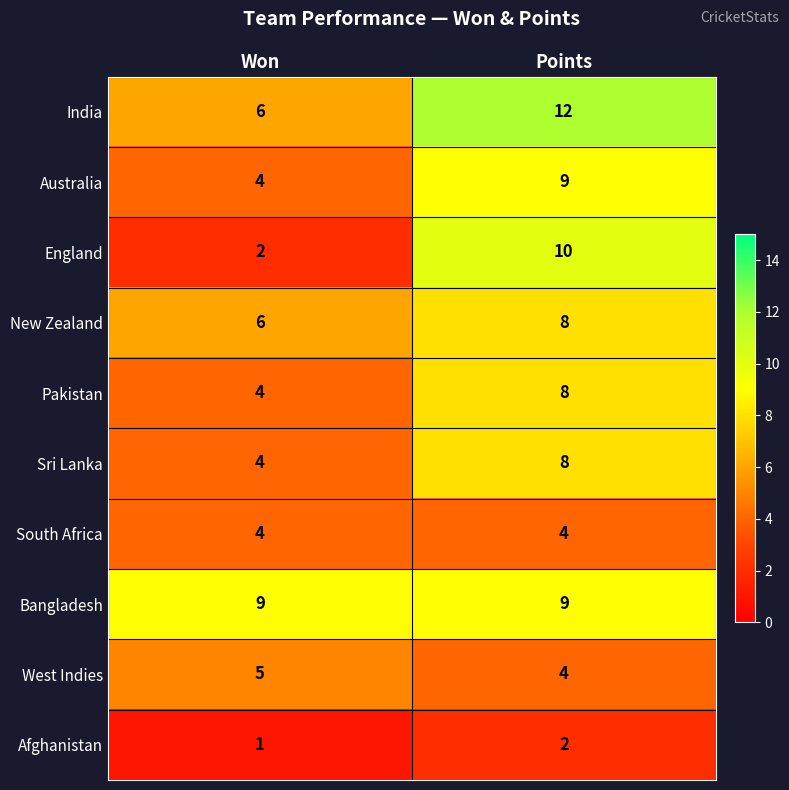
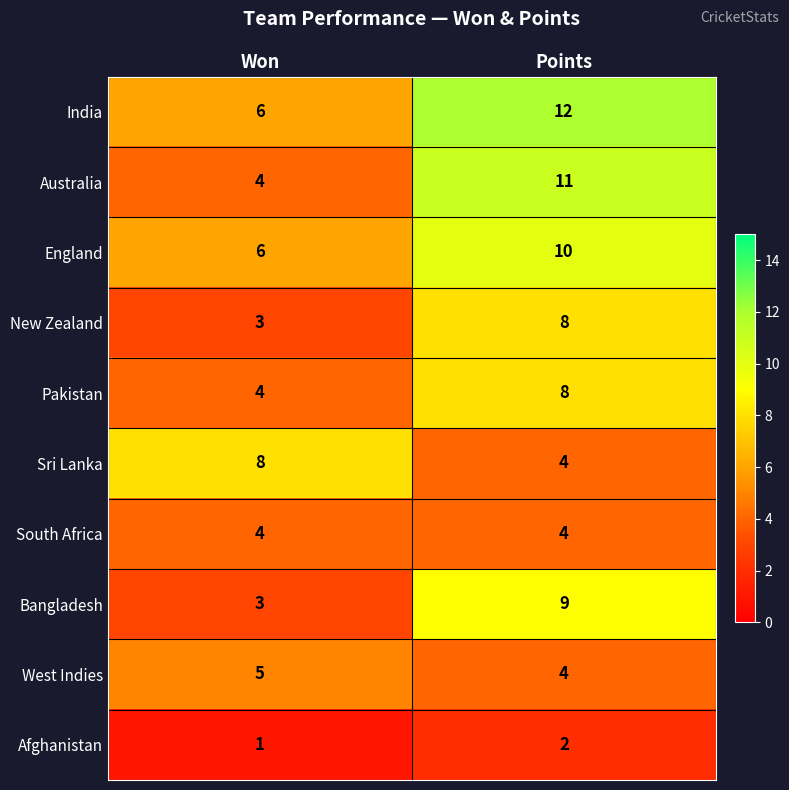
Australia, Points: 9 -> 11
England, Won: 2 -> 6
New Zealand, Won: 6 -> 3
Sri Lanka, Won: 4 -> 8
Sri Lanka, Points: 8 -> 4
Bangladesh, Won: 9 -> 3
